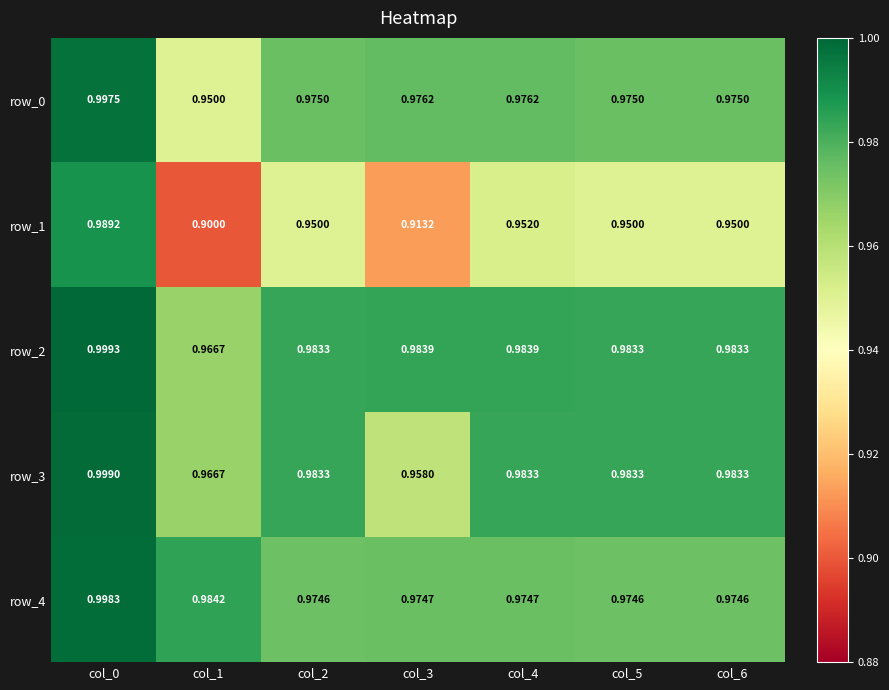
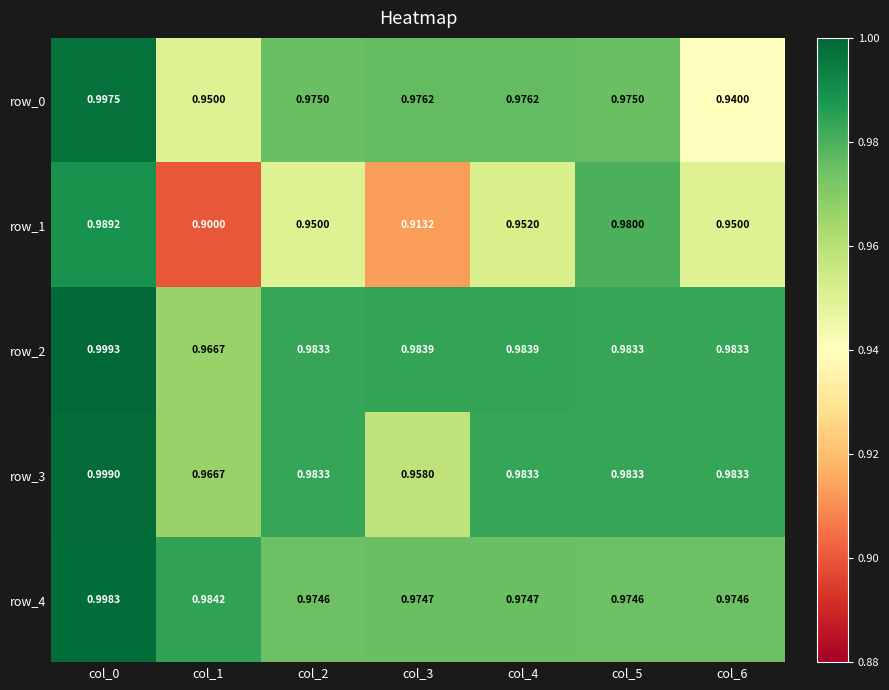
row_0, col_6: 0.9750 -> 0.9400
row_1, col_5: 0.9500 -> 0.9800
